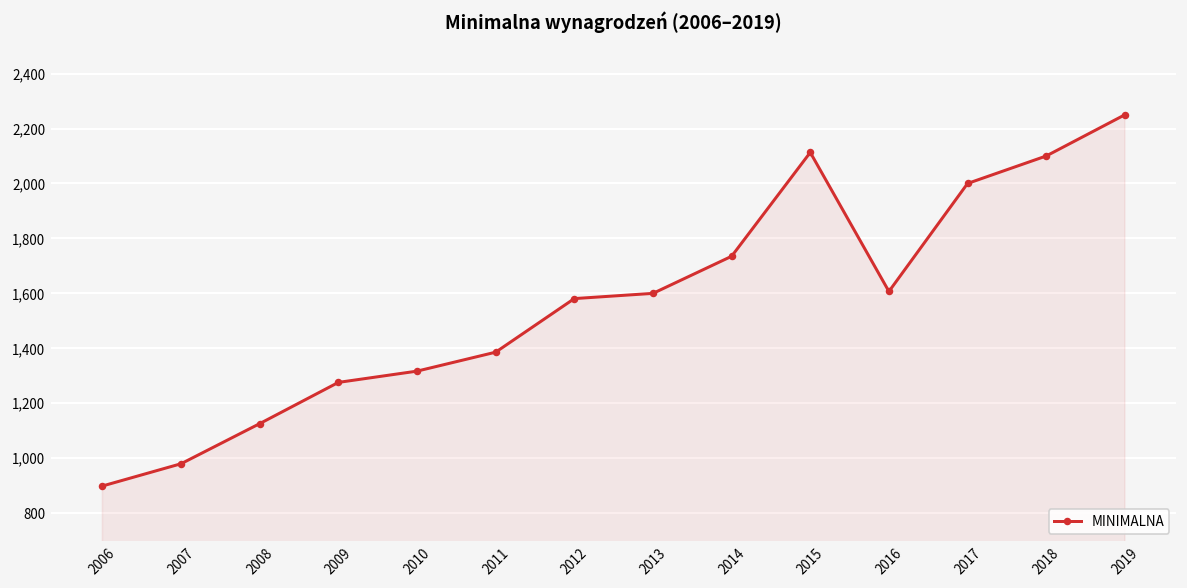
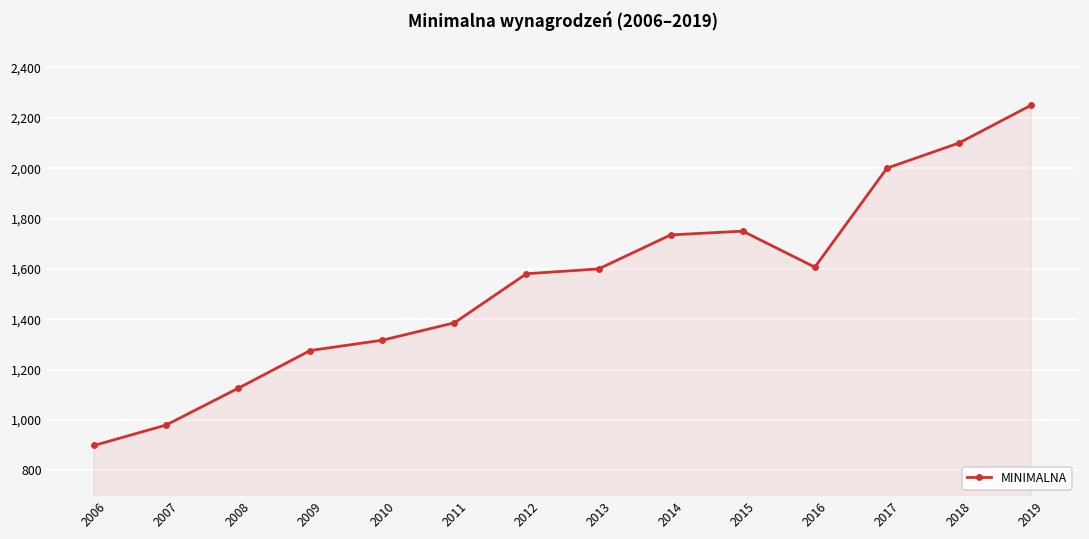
2015: 2,110 -> 1,750
